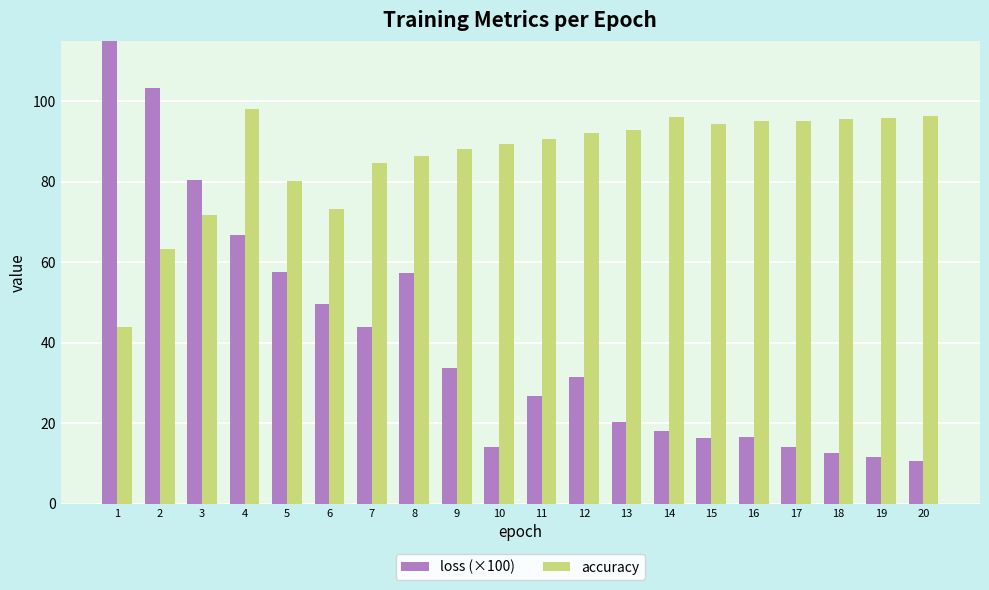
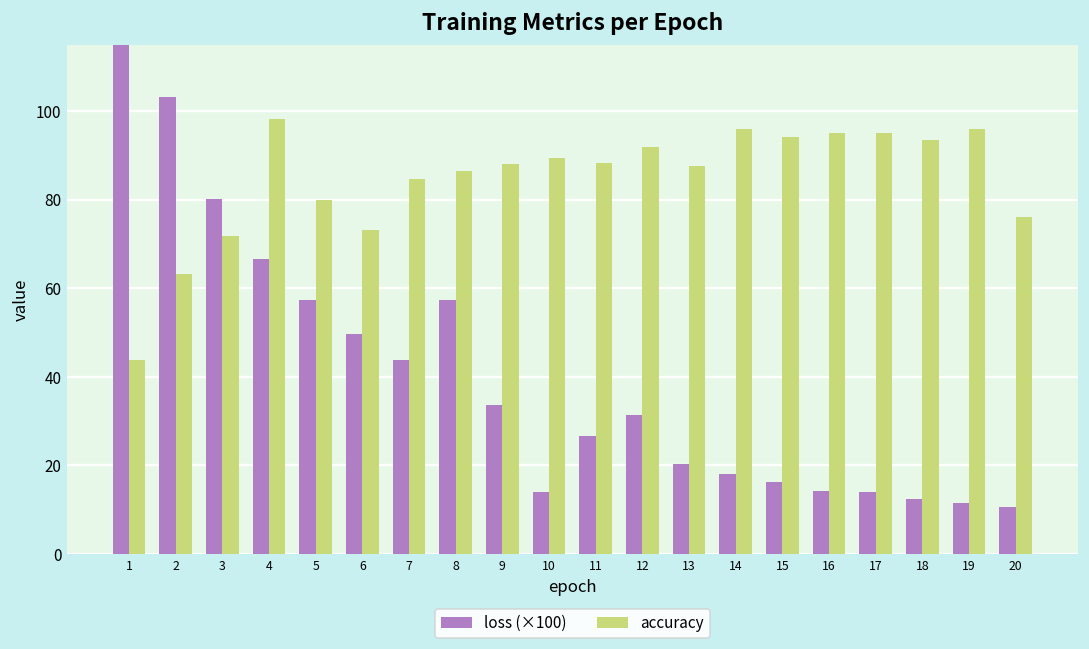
accuracy, 11: 91 -> 88
accuracy, 13: 93 -> 88
loss (×100), 16: 17 -> 14
accuracy, 18: 96 -> 94
accuracy, 20: 96 -> 76
